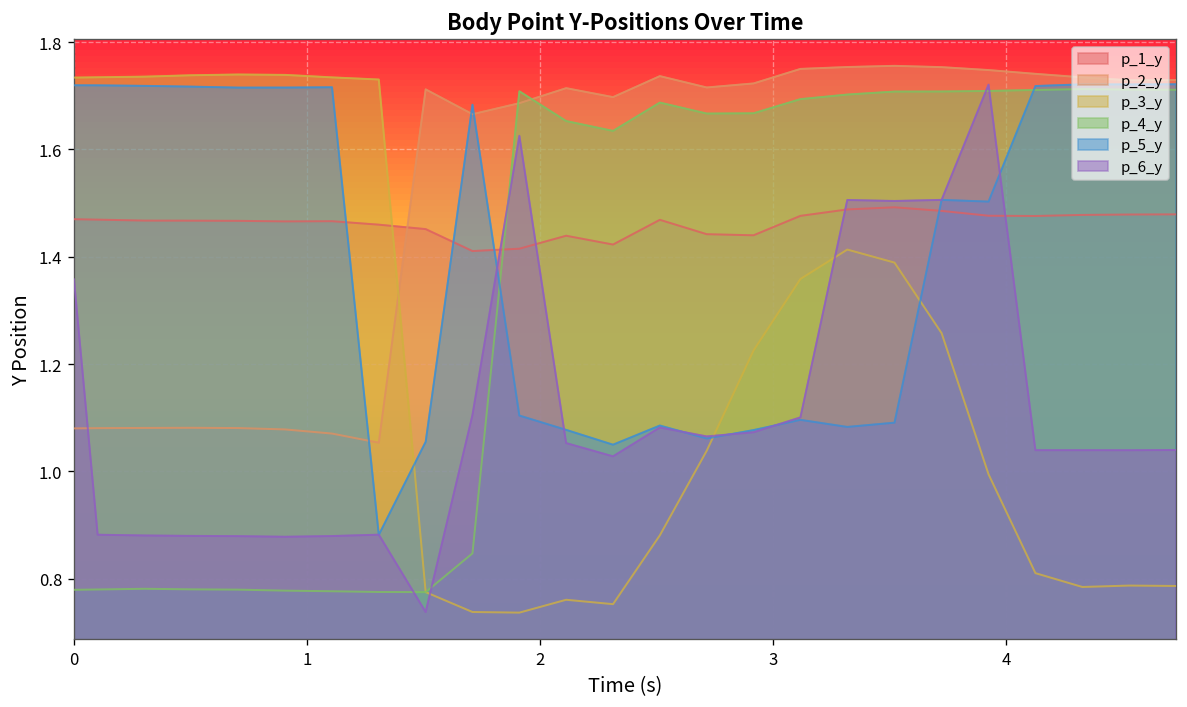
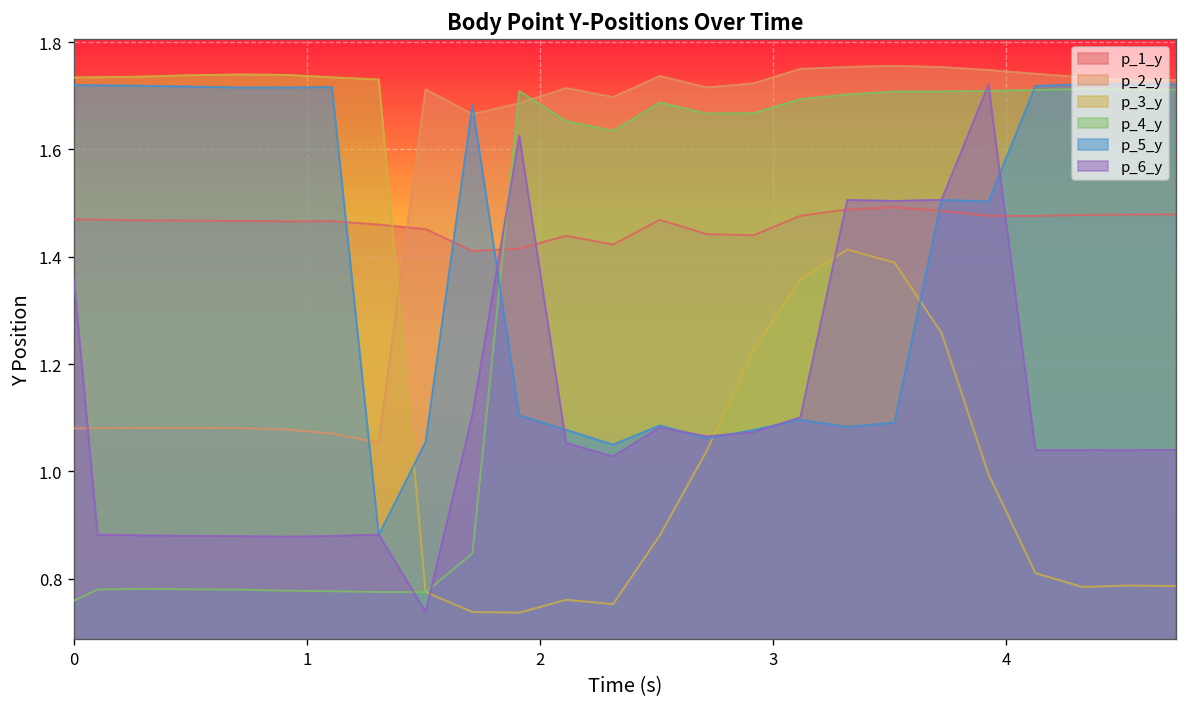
p_4_y, 0: 0.78 -> 0.76
